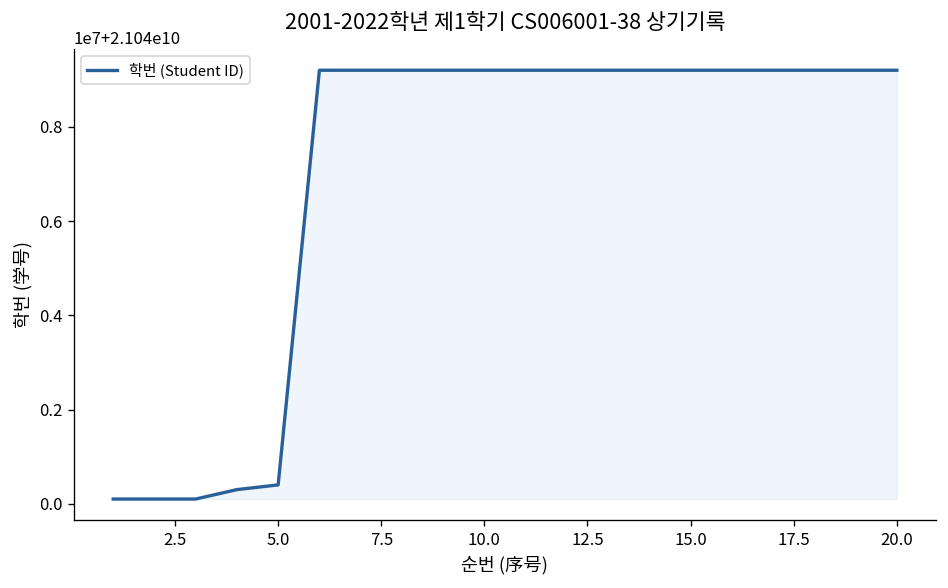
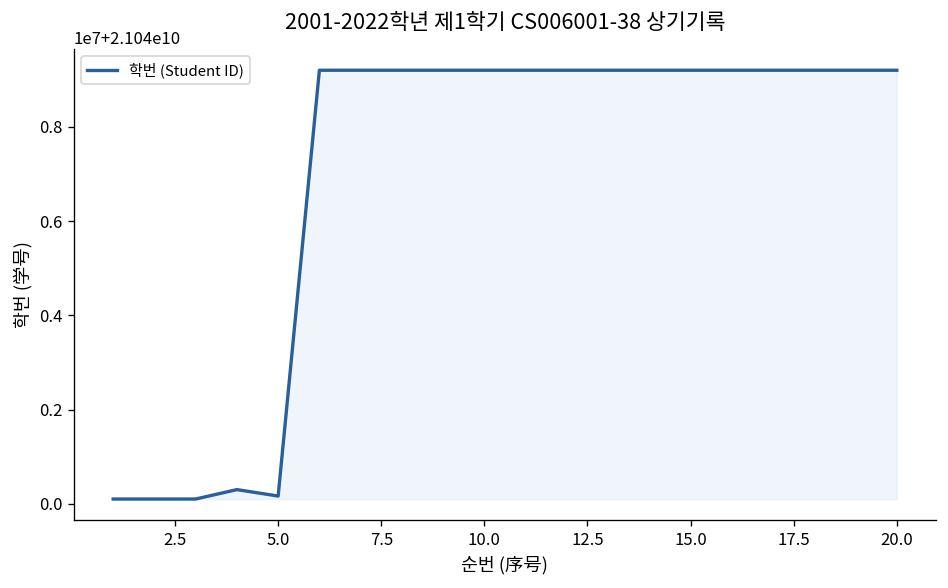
5.0: 21040400000 -> 21040200000
